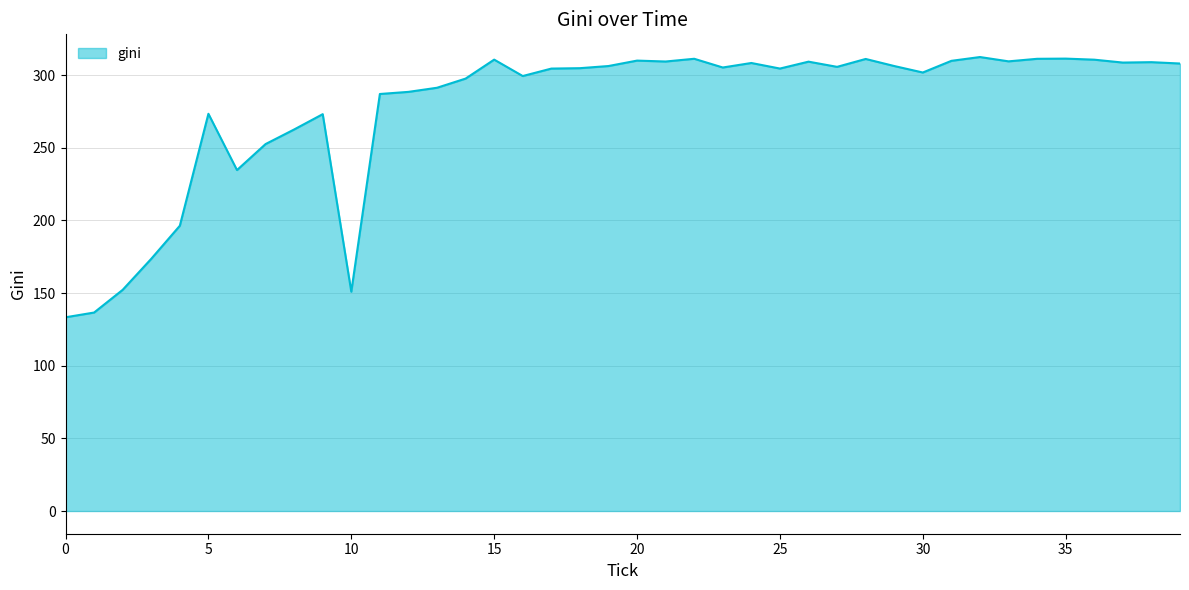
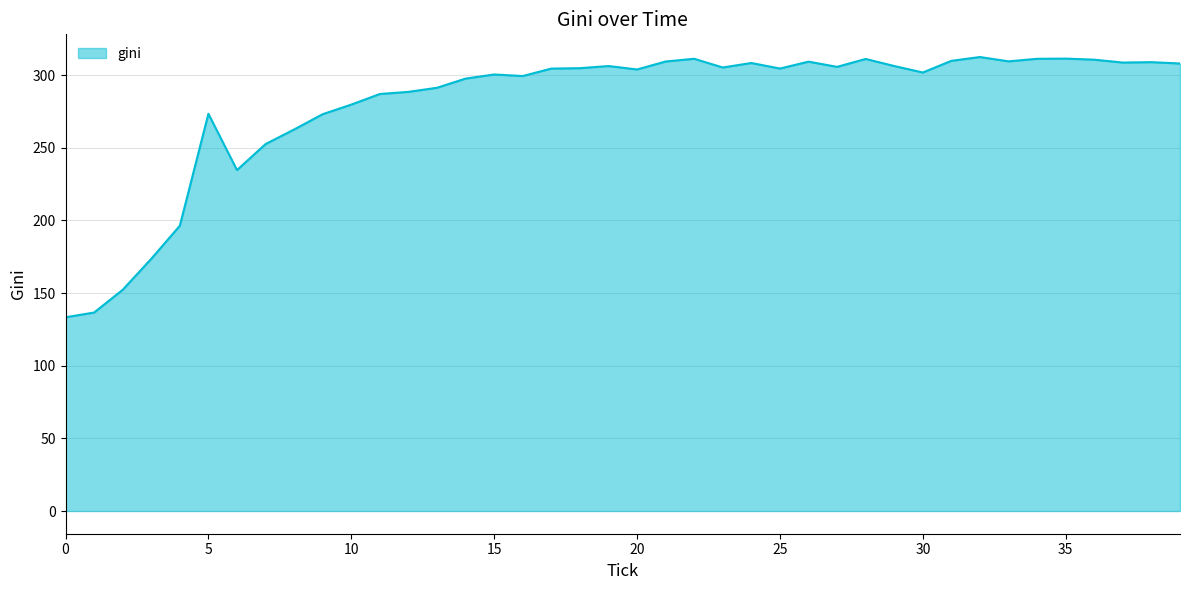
10: 151 -> 280
15: 311 -> 300
20: 310 -> 304
